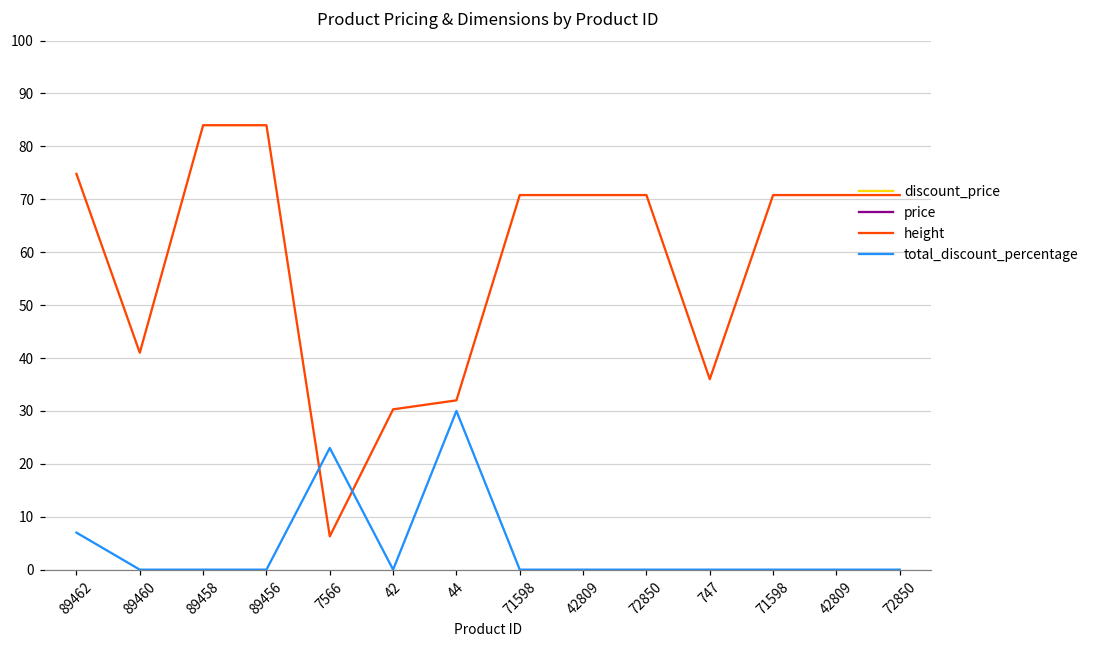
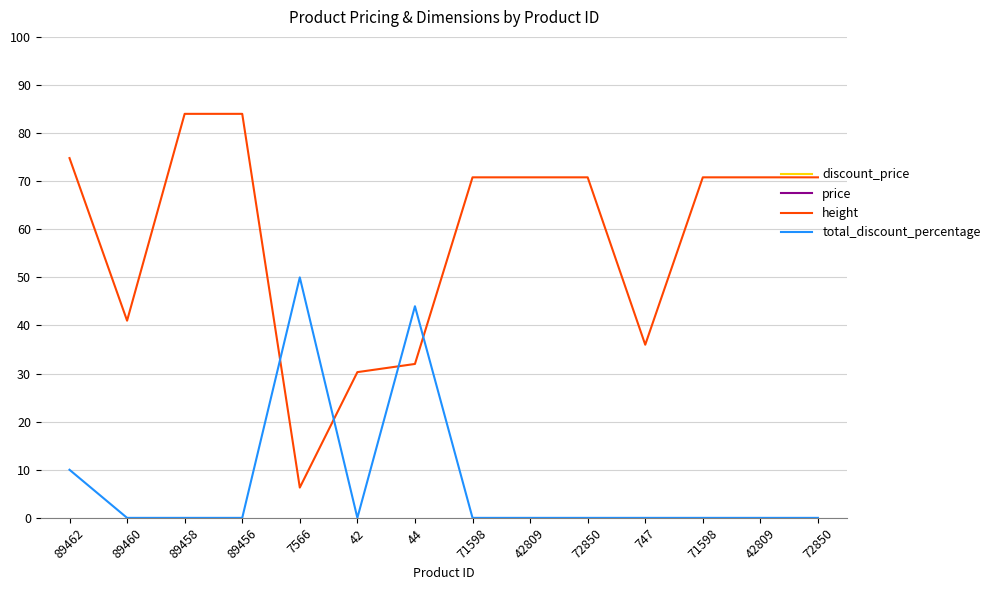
total_discount_percentage, 89462: 7 -> 10
total_discount_percentage, 7566: 23 -> 50
total_discount_percentage, 44: 30 -> 44
